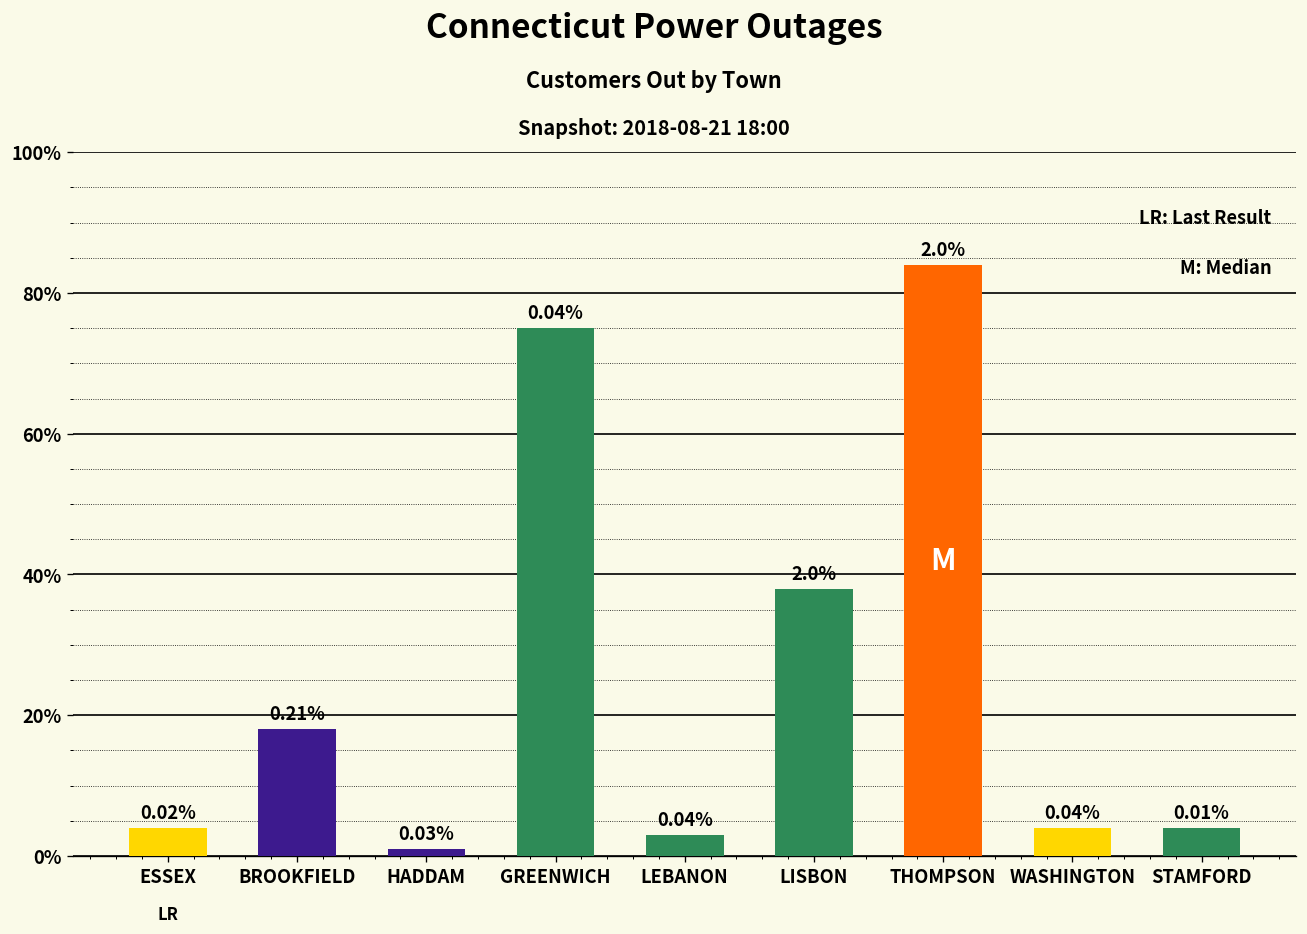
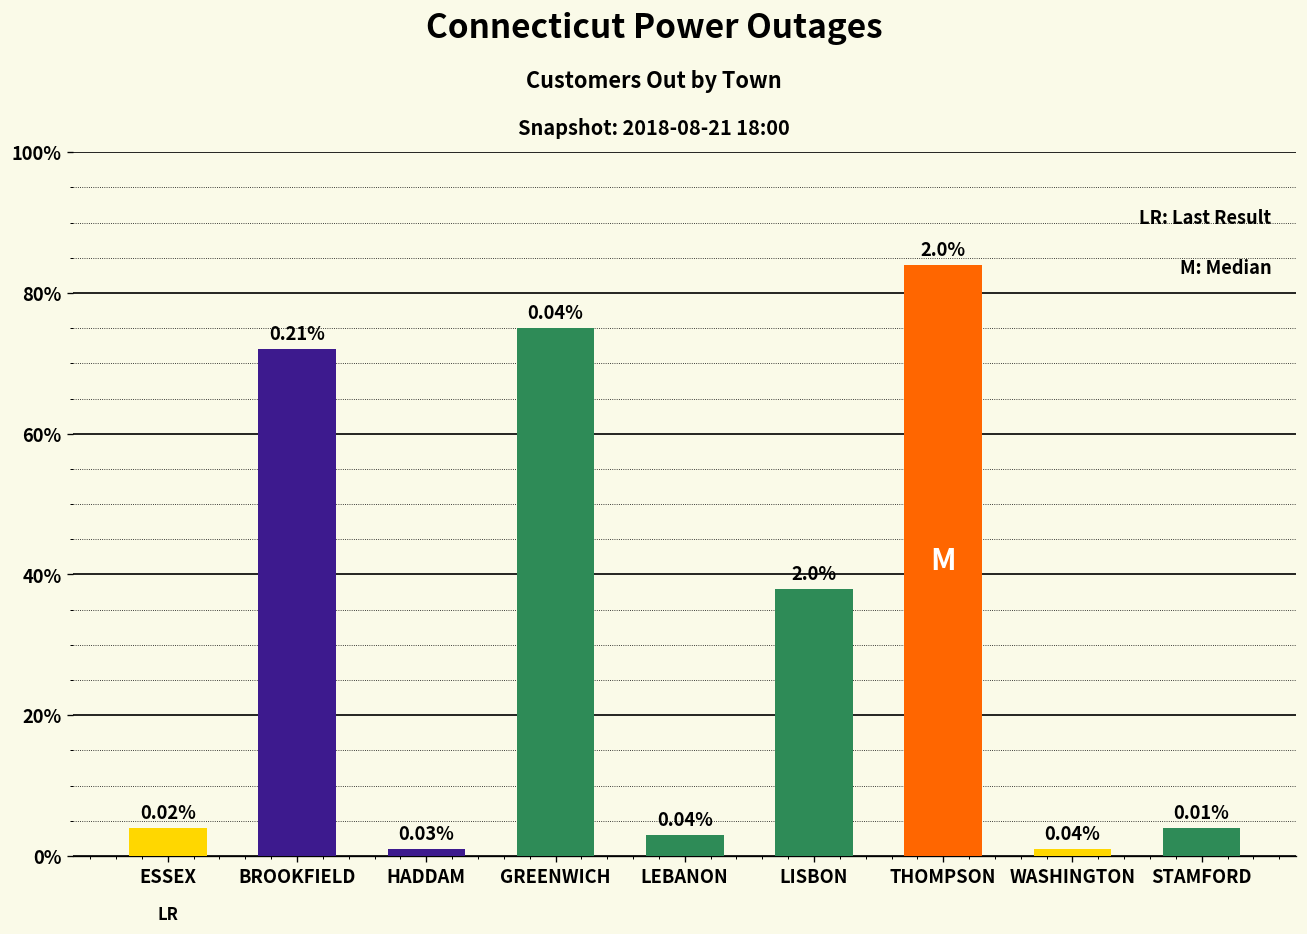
BROOKFIELD: 18% -> 72%
WASHINGTON: 4% -> 1%
